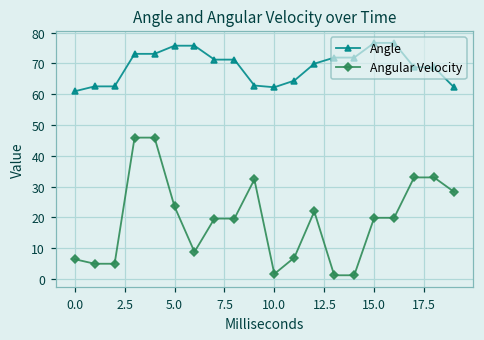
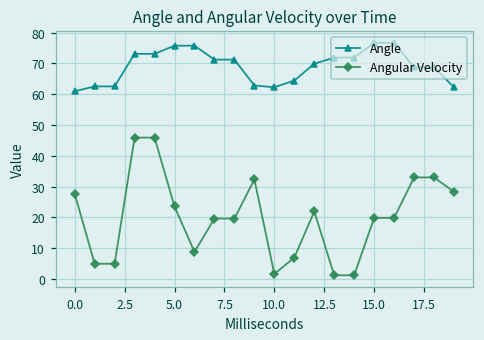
Angular Velocity, 0.0: 6 -> 28
